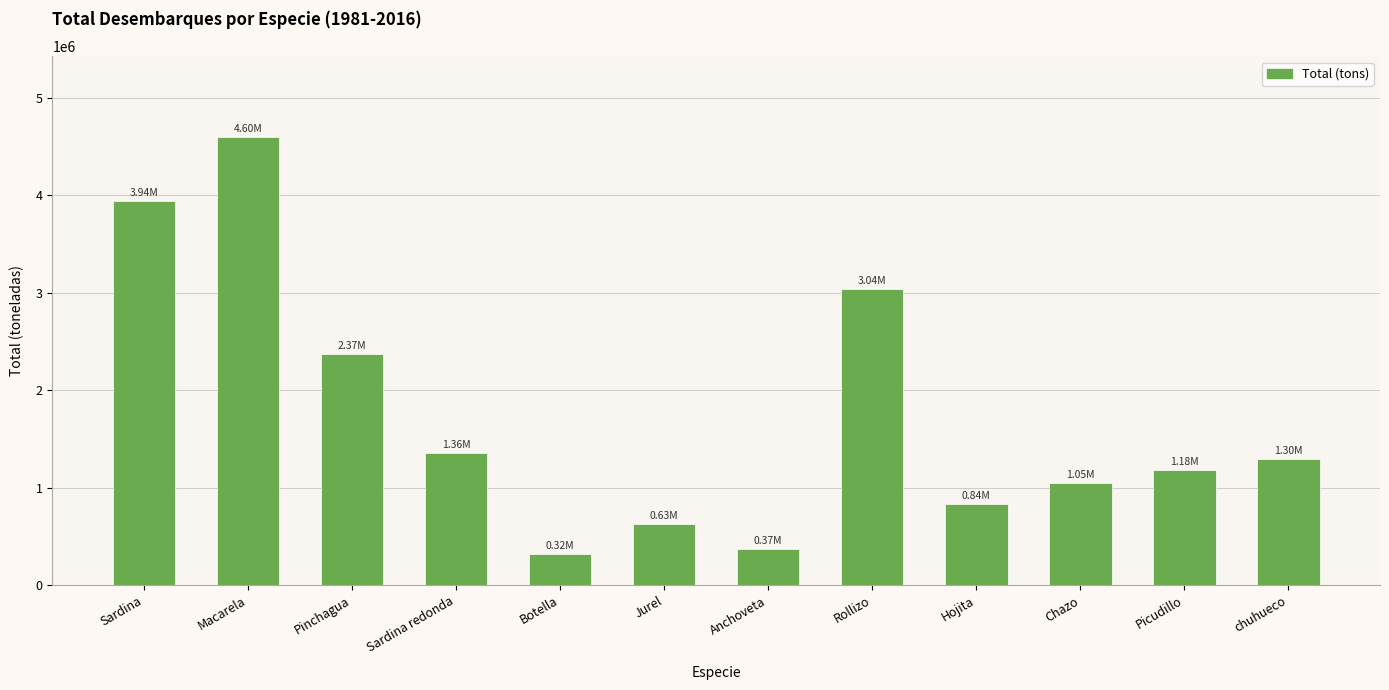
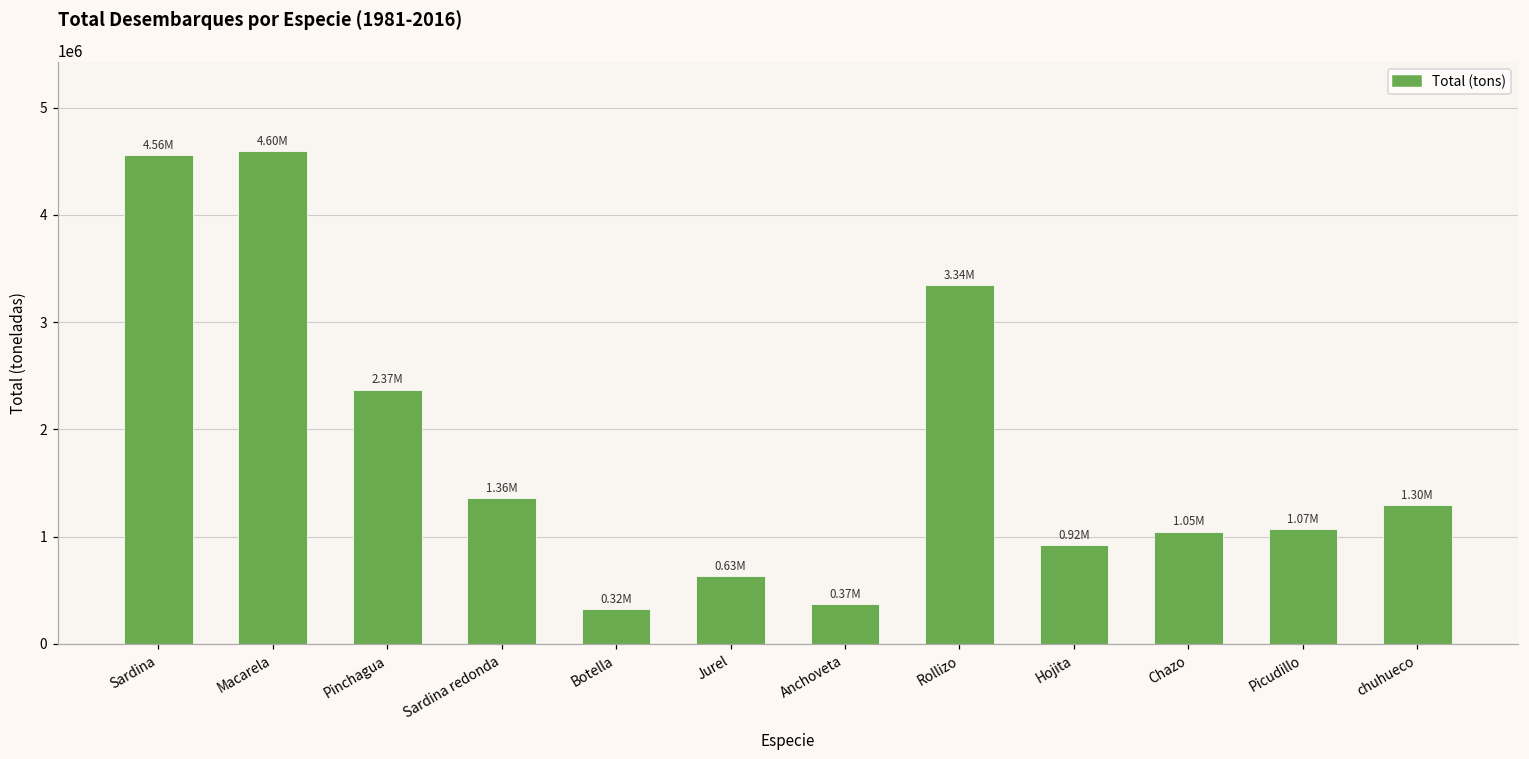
Sardina: 3.94M -> 4.56M
Rollizo: 3.04M -> 3.34M
Hojita: 0.84M -> 0.92M
Picudillo: 1.18M -> 1.07M
